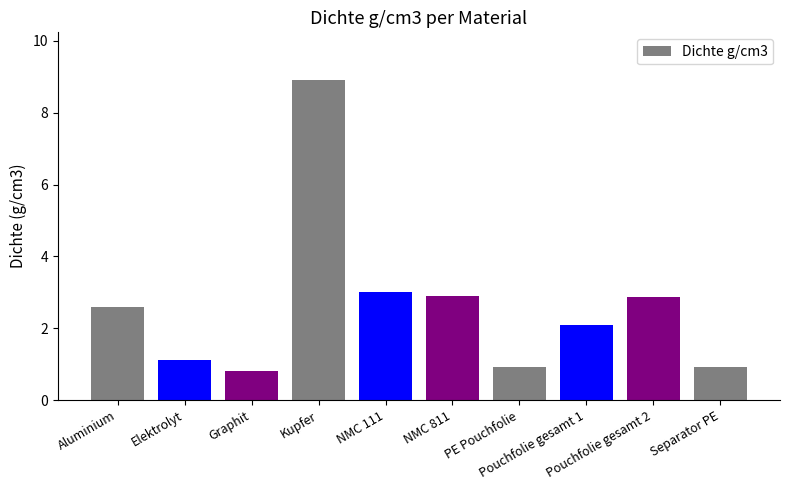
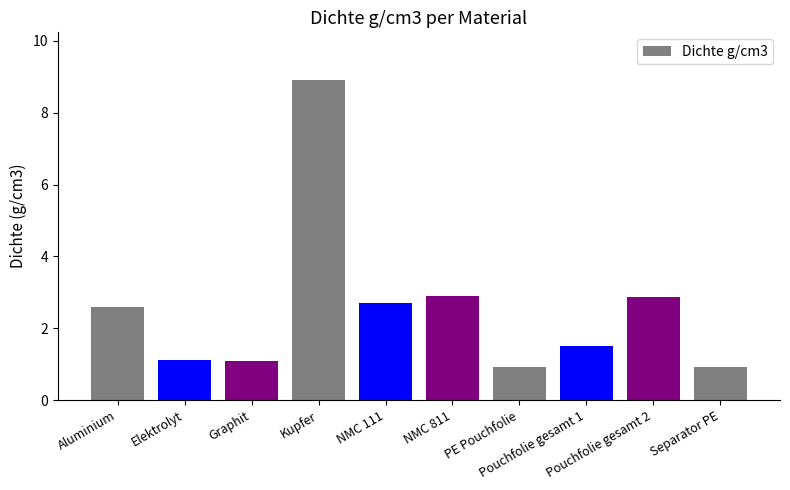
Graphit: 0.8 -> 1.1
NMC 111: 3.0 -> 2.7
Pouchfolie gesamt 1: 2.1 -> 1.5
